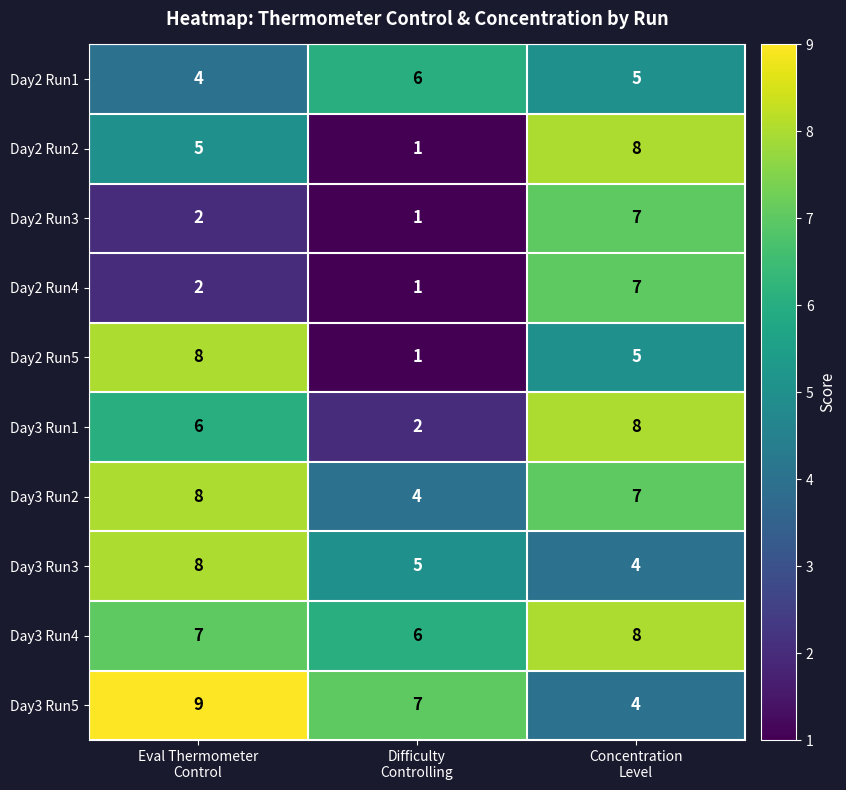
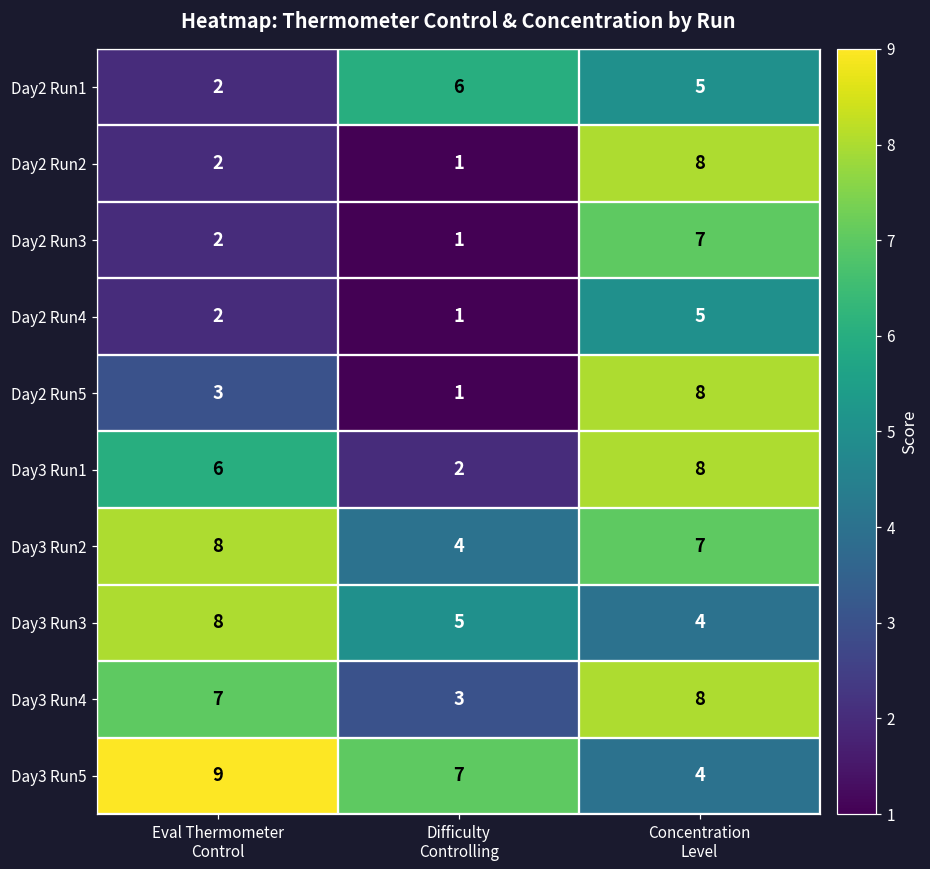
Day2 Run1, Eval Thermometer Control: 4 -> 2
Day2 Run2, Eval Thermometer Control: 5 -> 2
Day2 Run4, Concentration Level: 7 -> 5
Day2 Run5, Eval Thermometer Control: 8 -> 3
Day2 Run5, Concentration Level: 5 -> 8
Day3 Run4, Difficulty Controlling: 6 -> 3
